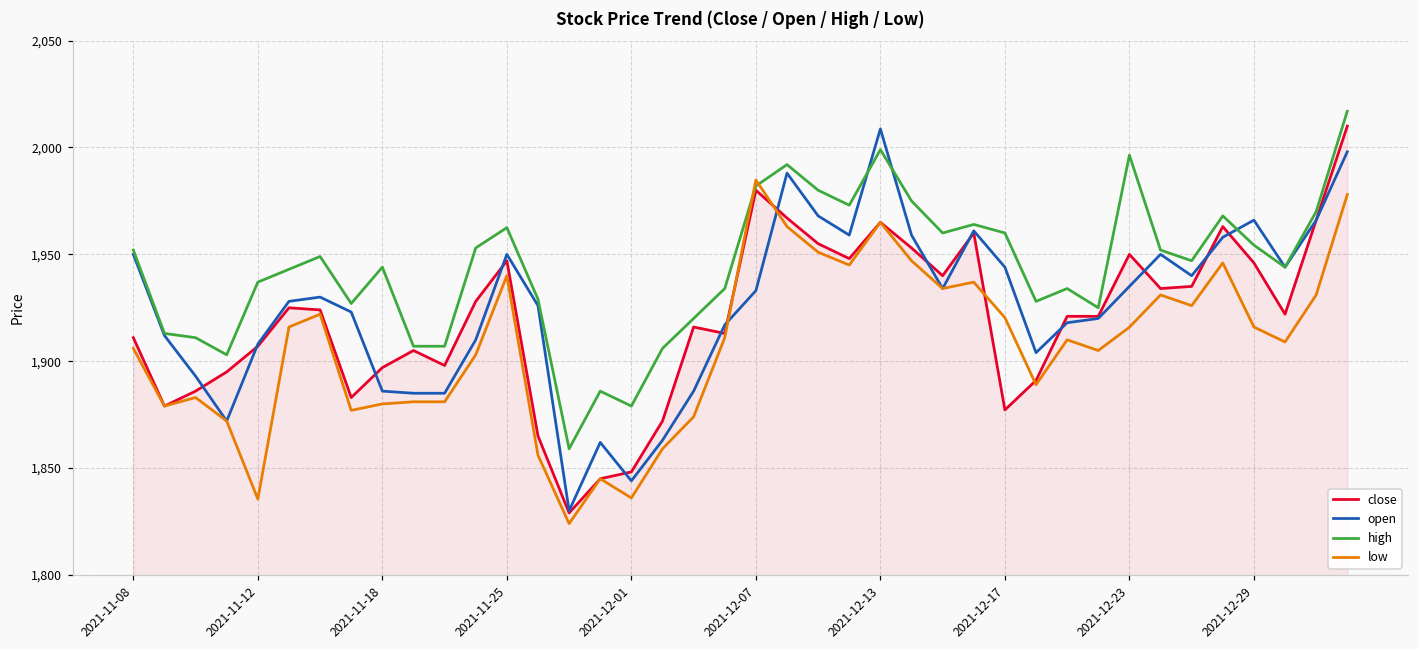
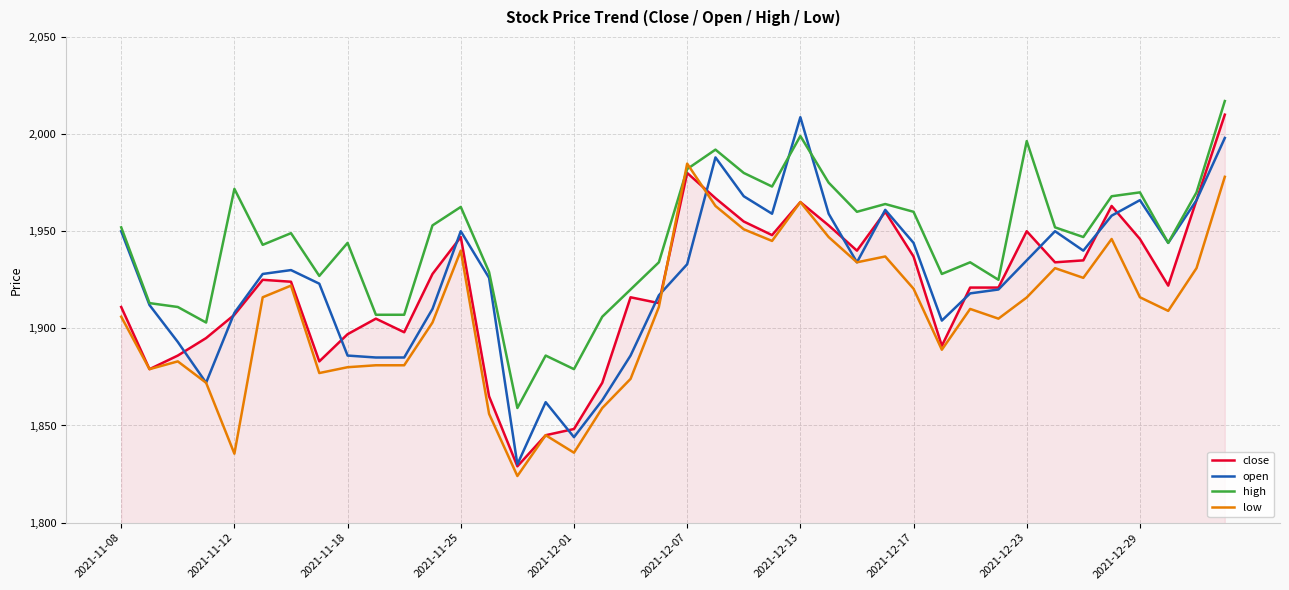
high, 2021-11-12: 1,937 -> 1,972
close, 2021-12-17: 1,877 -> 1,937
high, 2021-12-29: 1,954 -> 1,970
